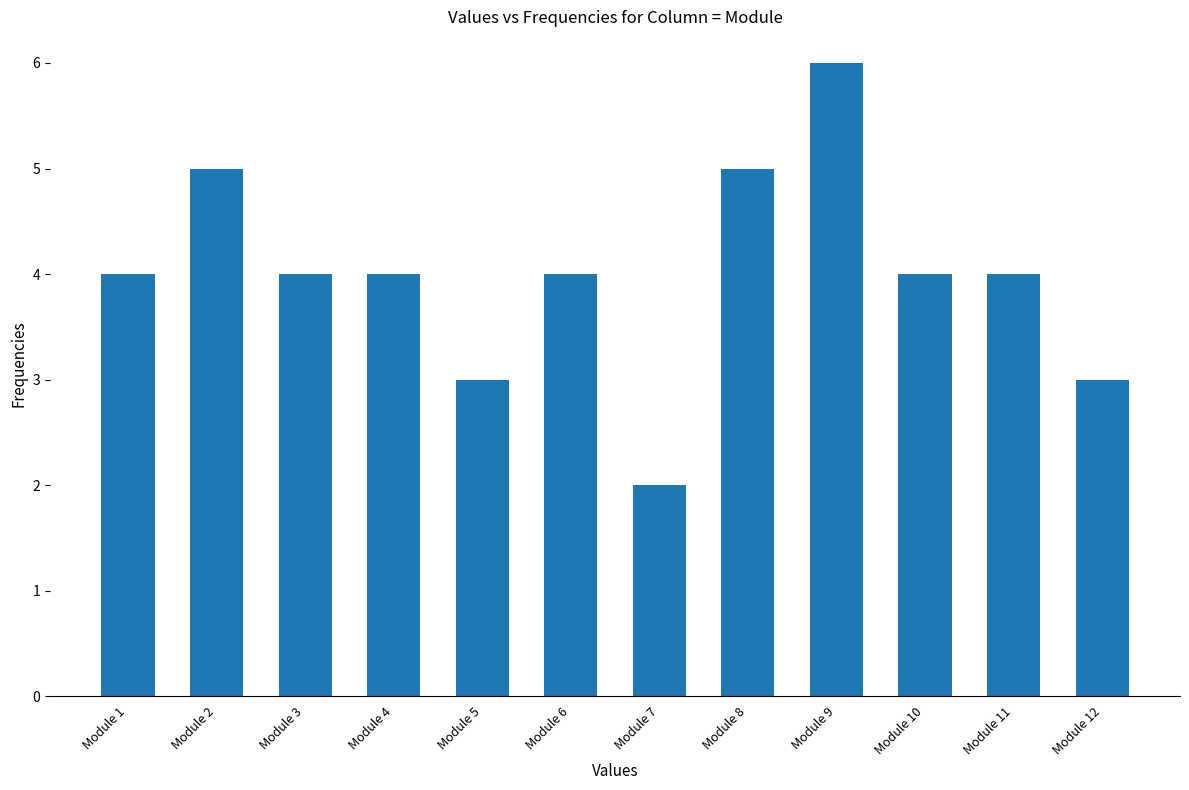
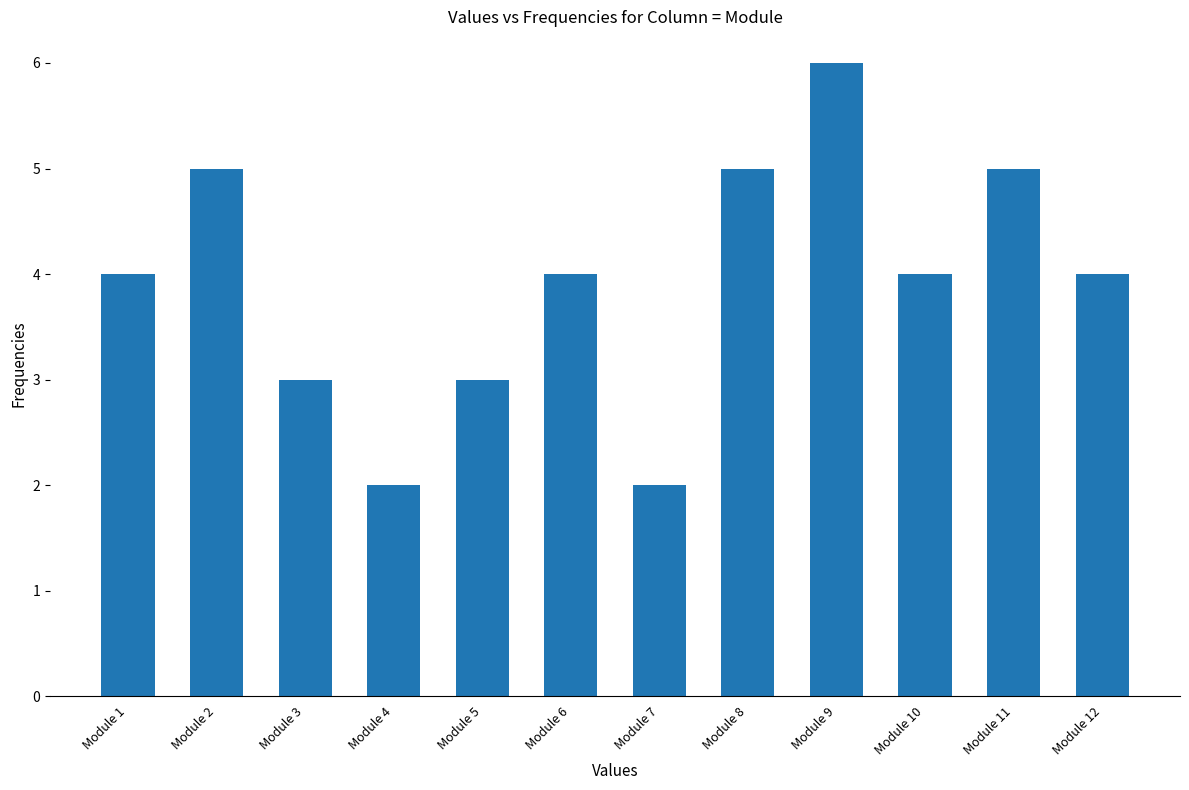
Module 3: 4 -> 3
Module 4: 4 -> 2
Module 11: 4 -> 5
Module 12: 3 -> 4
